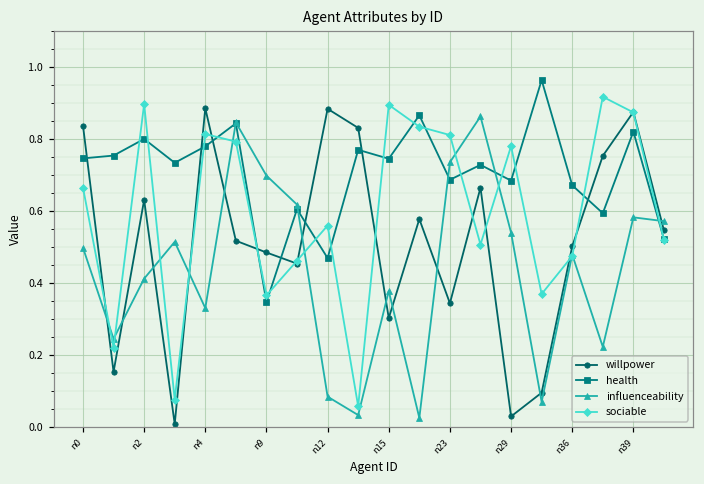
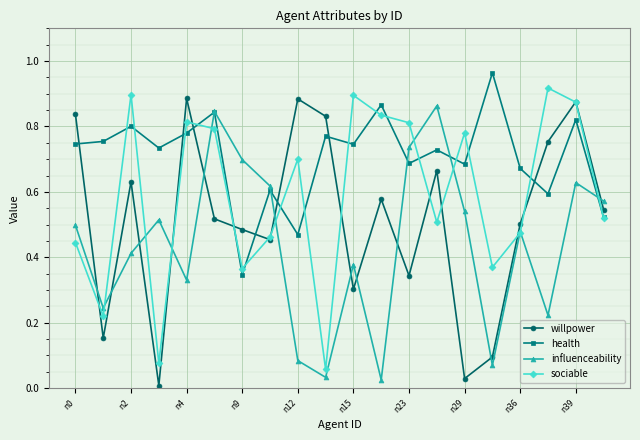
sociable, n0: 0.67 -> 0.45
sociable, n12: 0.56 -> 0.70
influenceability, n39: 0.58 -> 0.63
